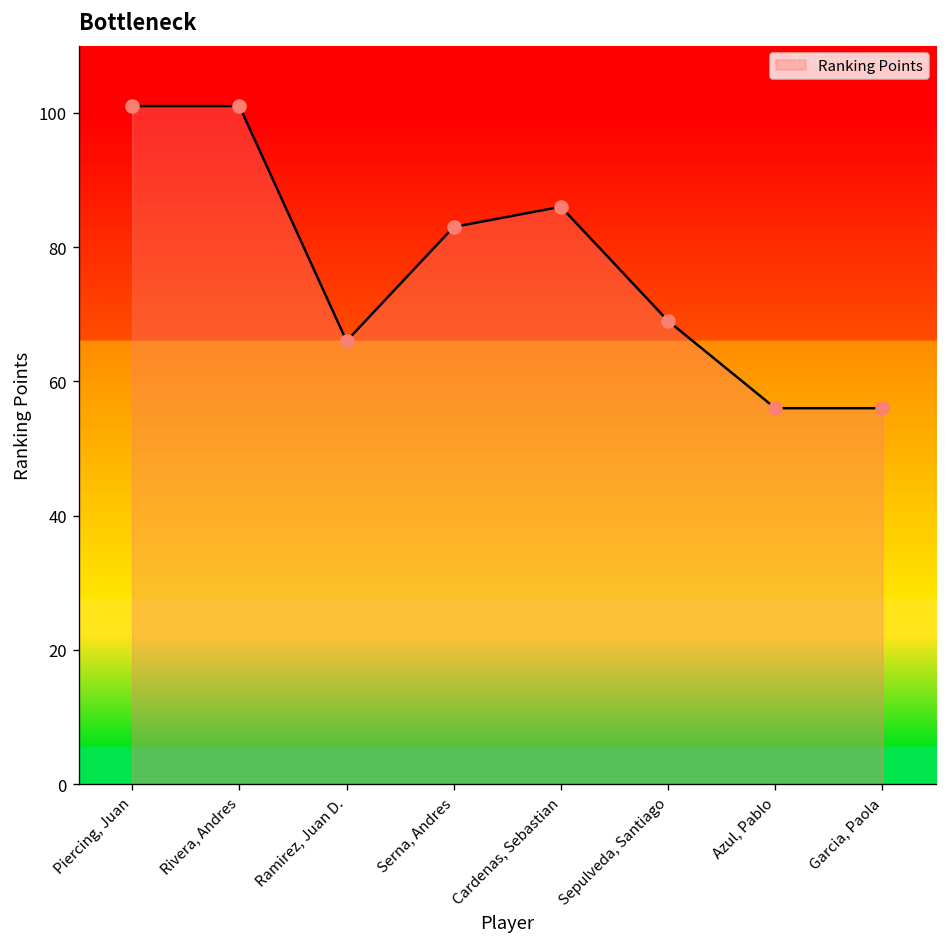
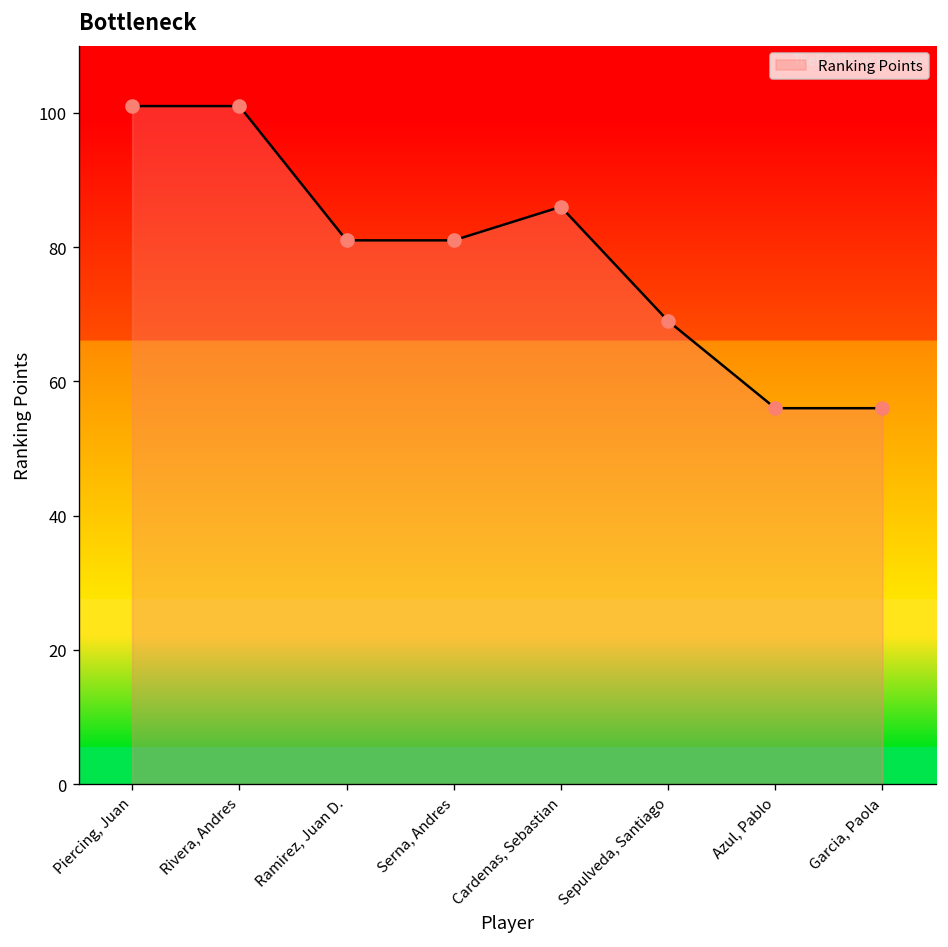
Ramirez, Juan D.: 66 -> 81
Serna, Andres: 83 -> 81
